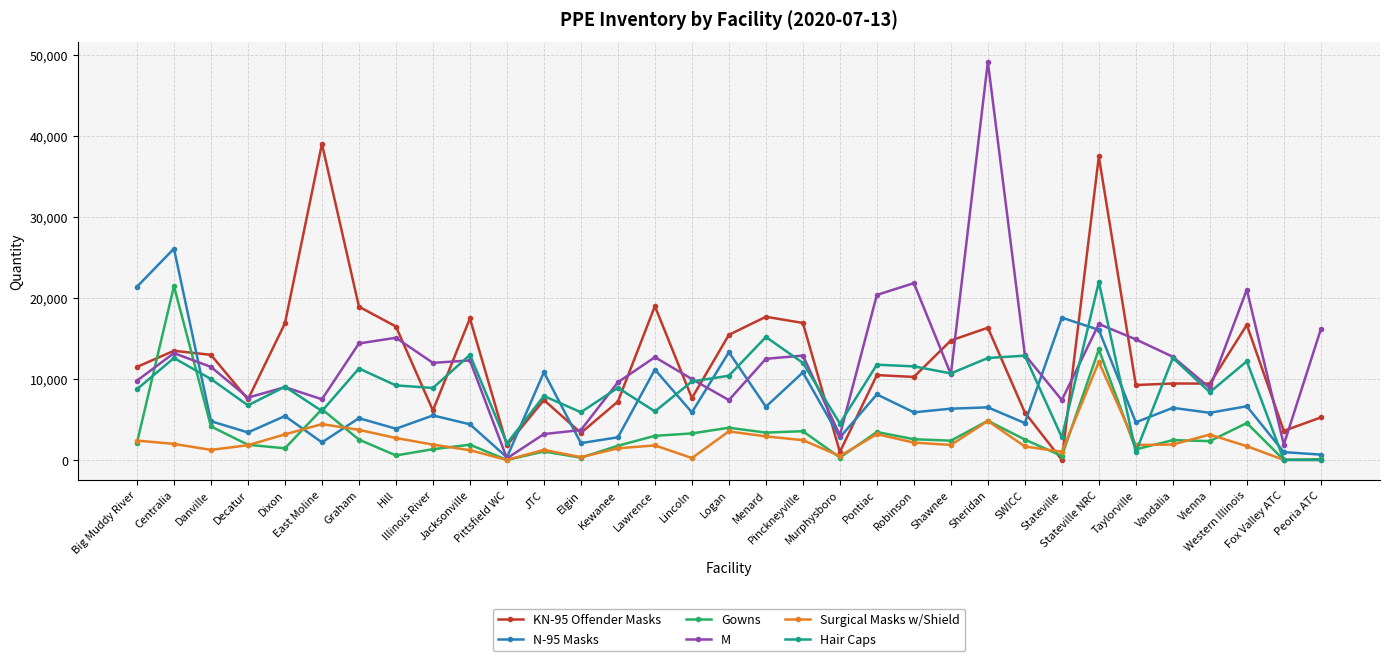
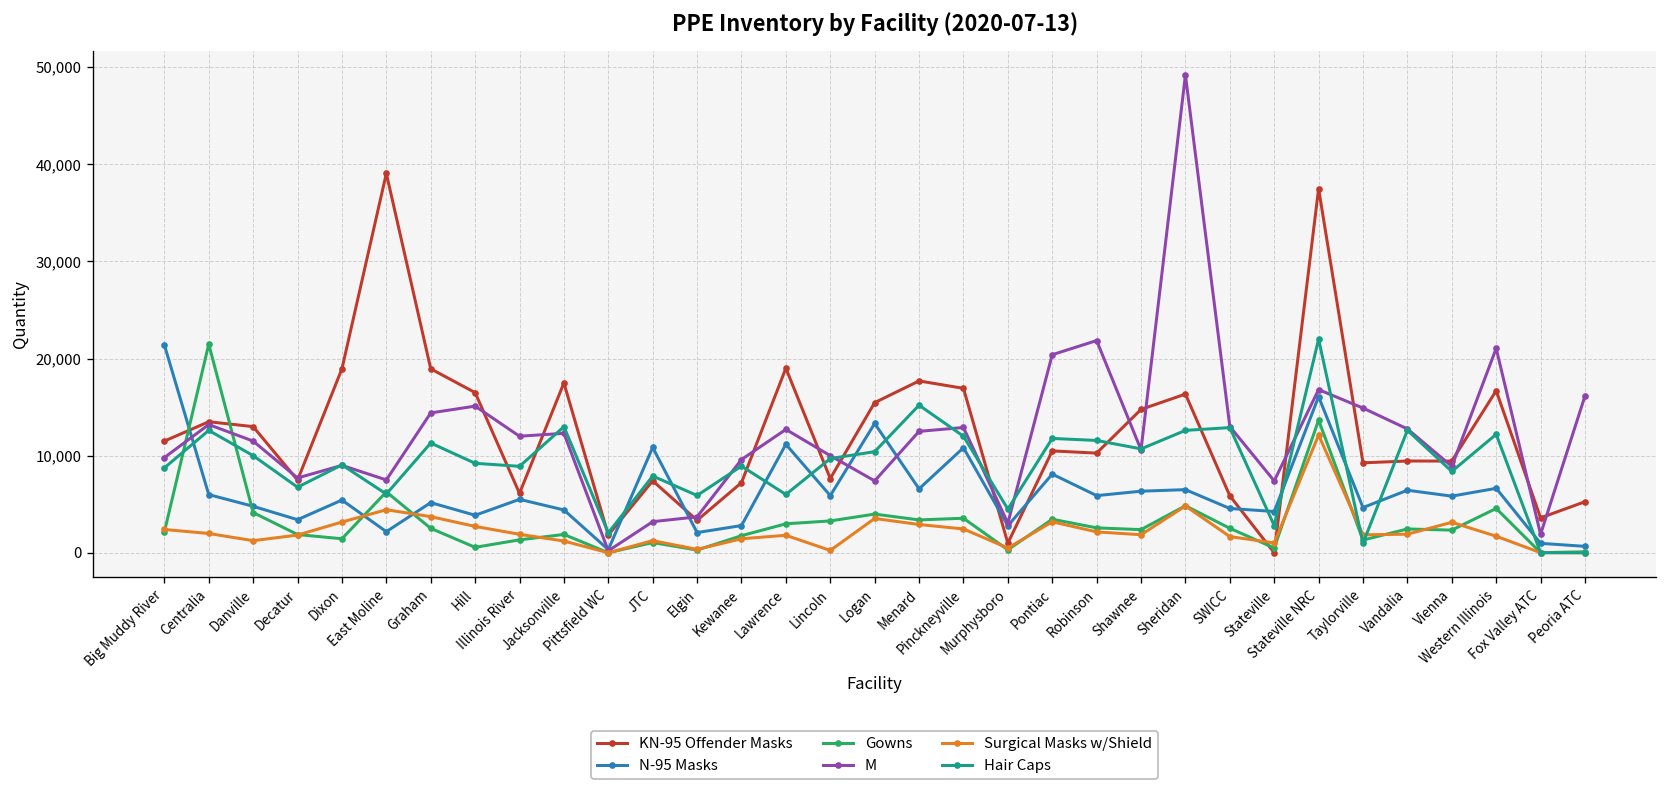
N-95 Masks, Centralia: 26,000 -> 6,000
KN-95 Offender Masks, Dixon: 17,000 -> 19,000
N-95 Masks, Stateville: 18,000 -> 4,000
